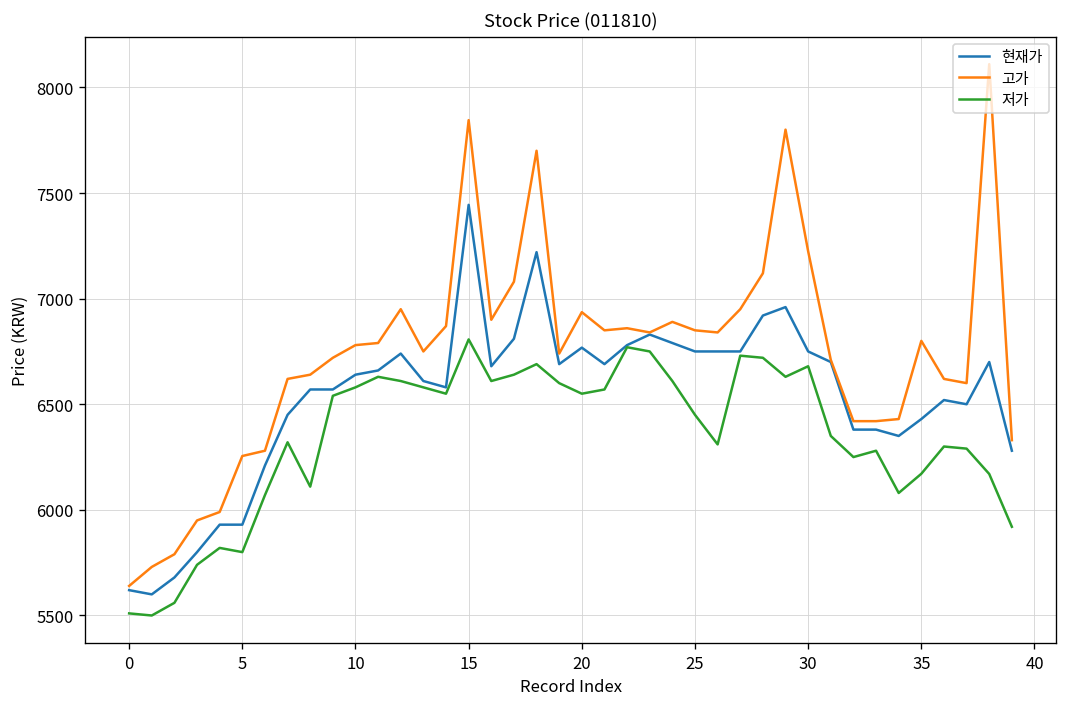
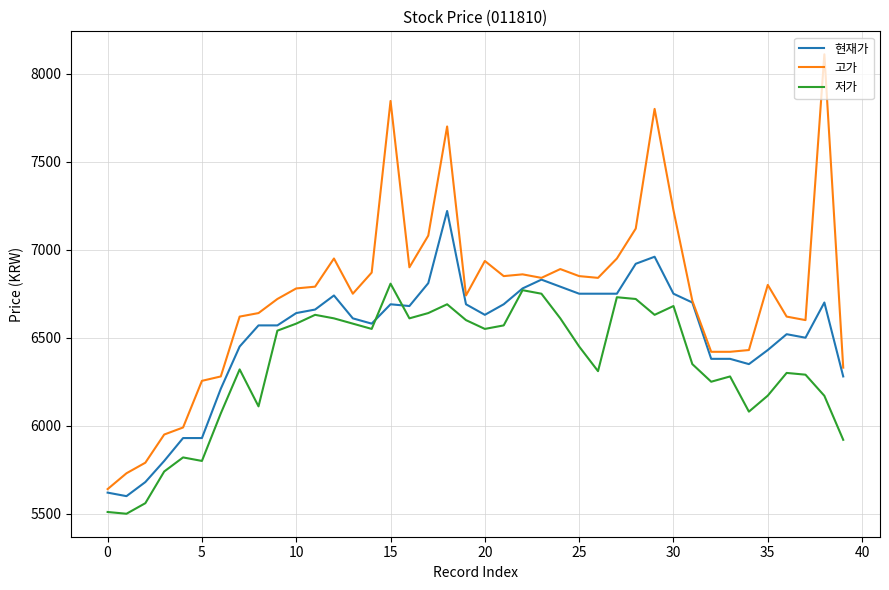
현재가, 15: 7440 -> 6690
현재가, 20: 6770 -> 6630
